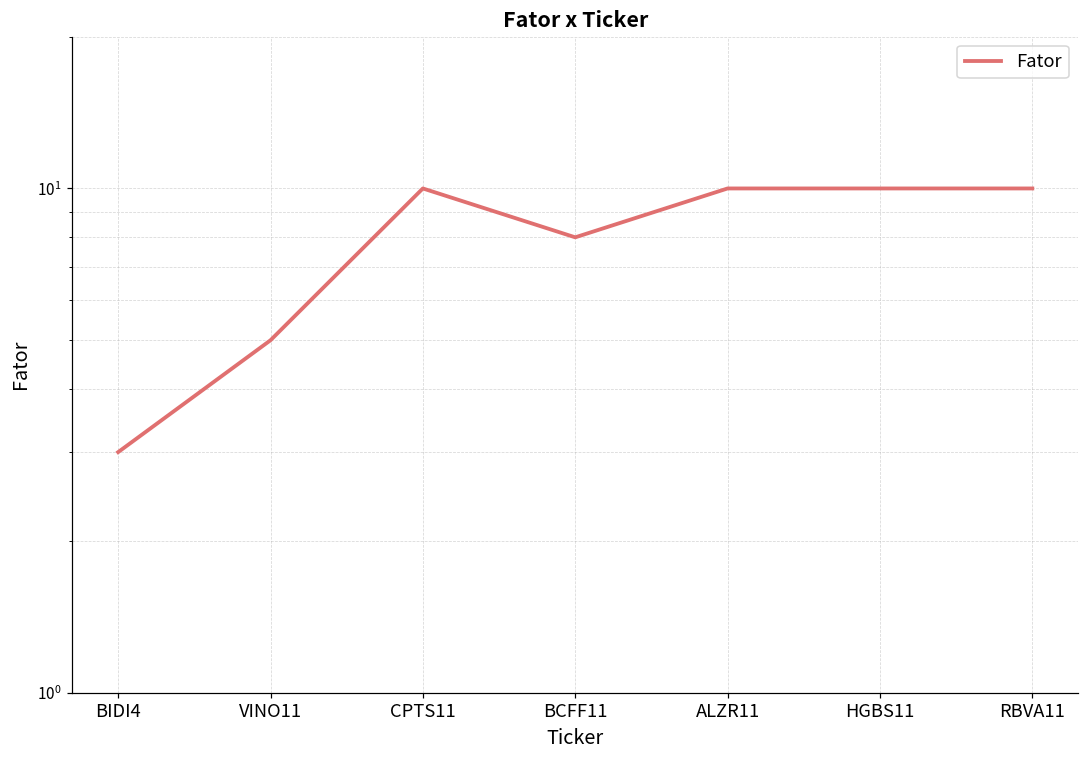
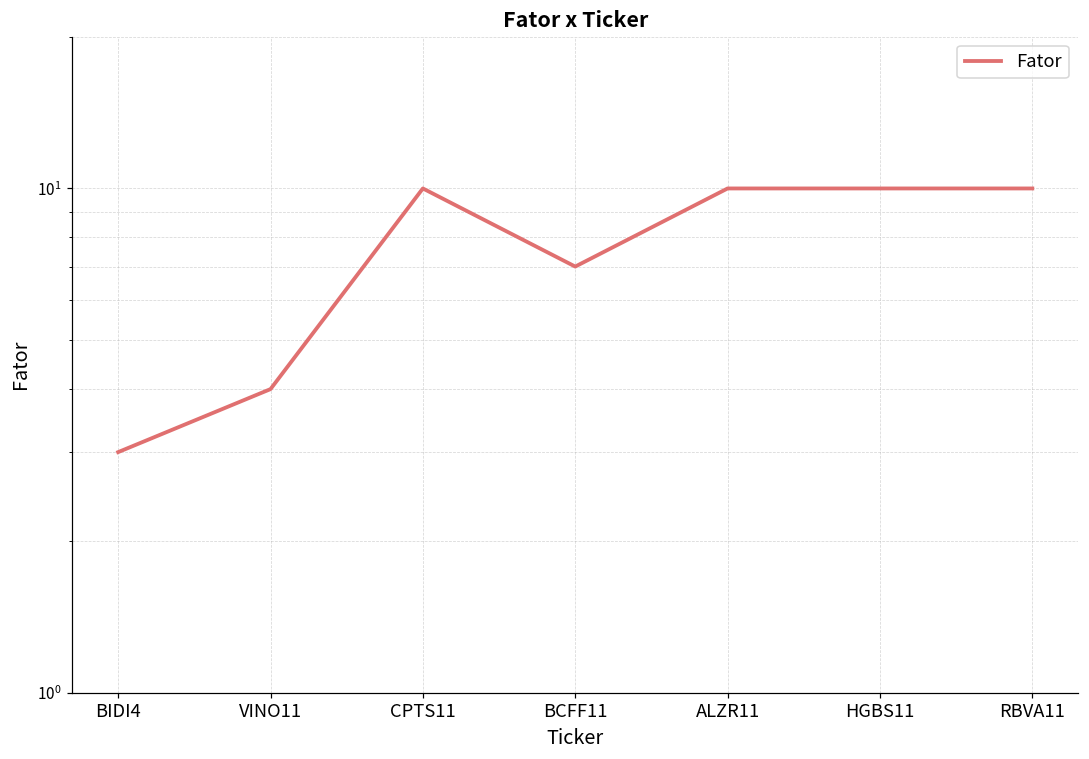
VINO11: 5 -> 4
BCFF11: 8 -> 7
